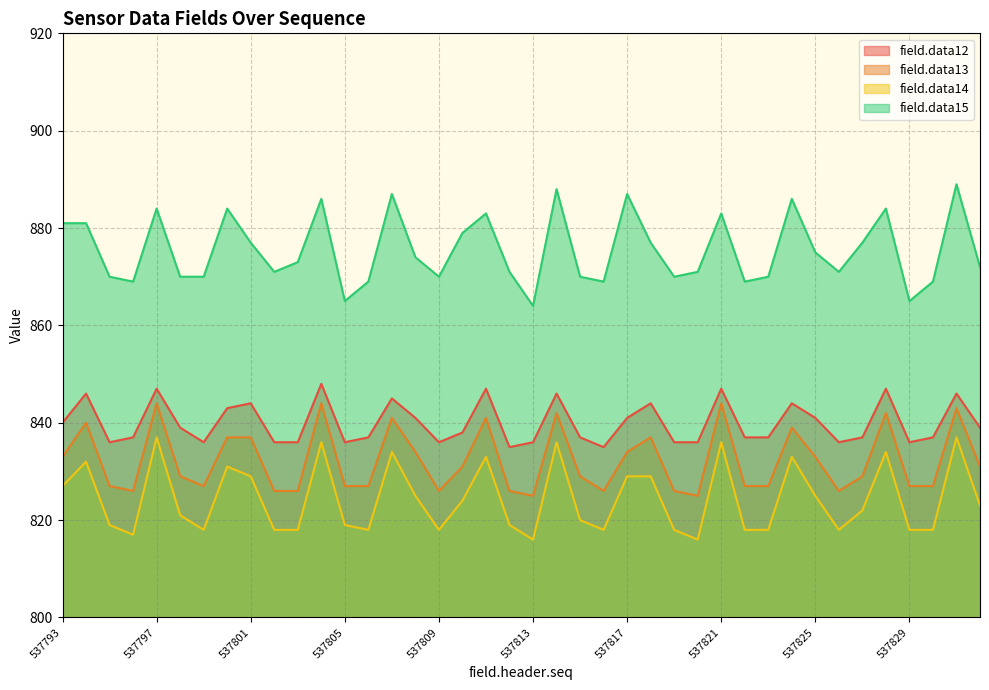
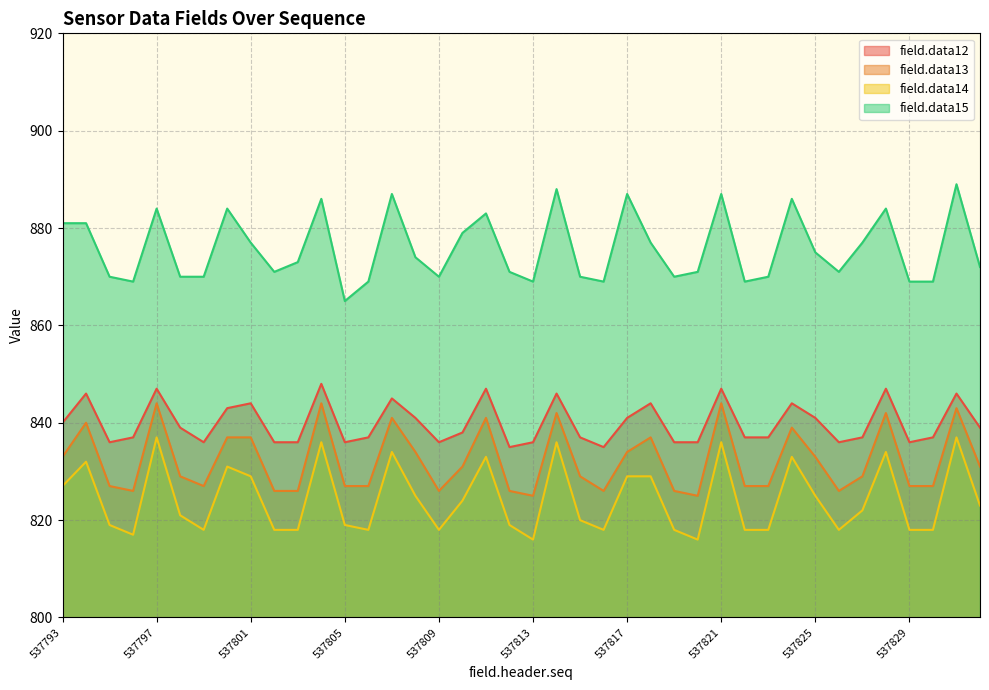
field.data15, 537813: 864 -> 869
field.data15, 537821: 883 -> 887
field.data15, 537829: 865 -> 869
